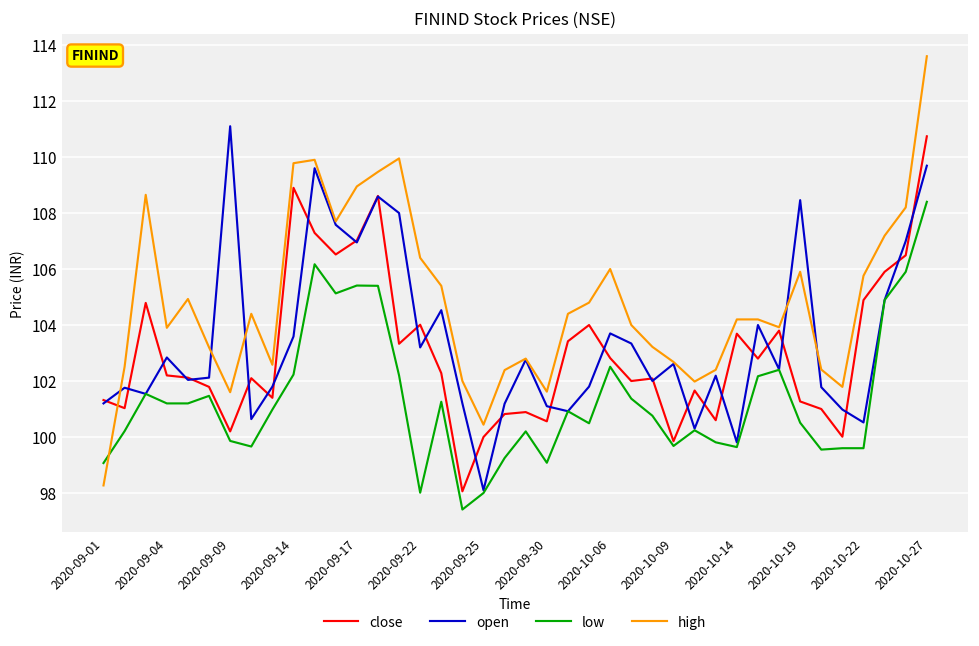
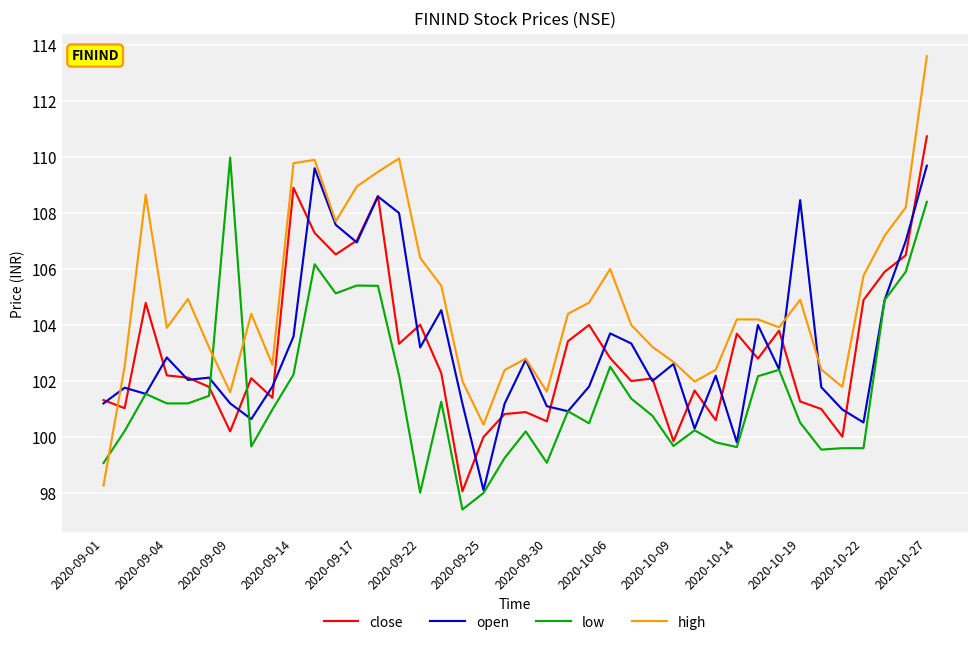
open, 2020-09-09: 111.1 -> 101.2
low, 2020-09-09: 99.9 -> 110.0
high, 2020-10-19: 105.9 -> 104.9
